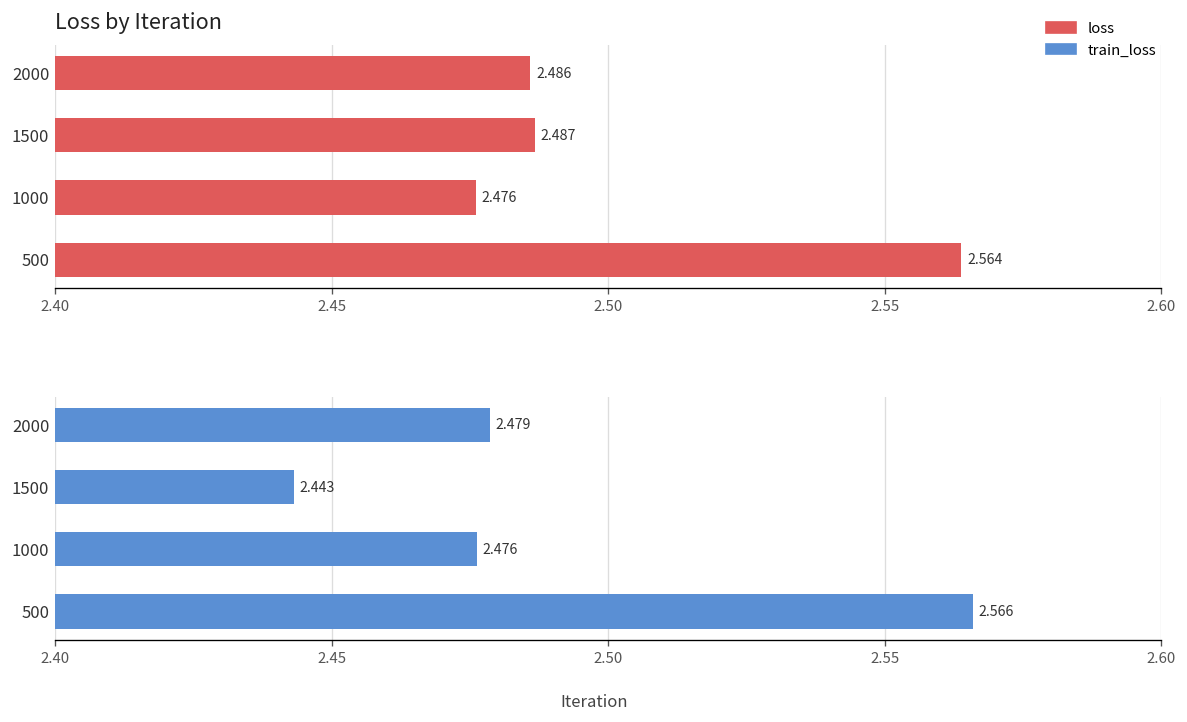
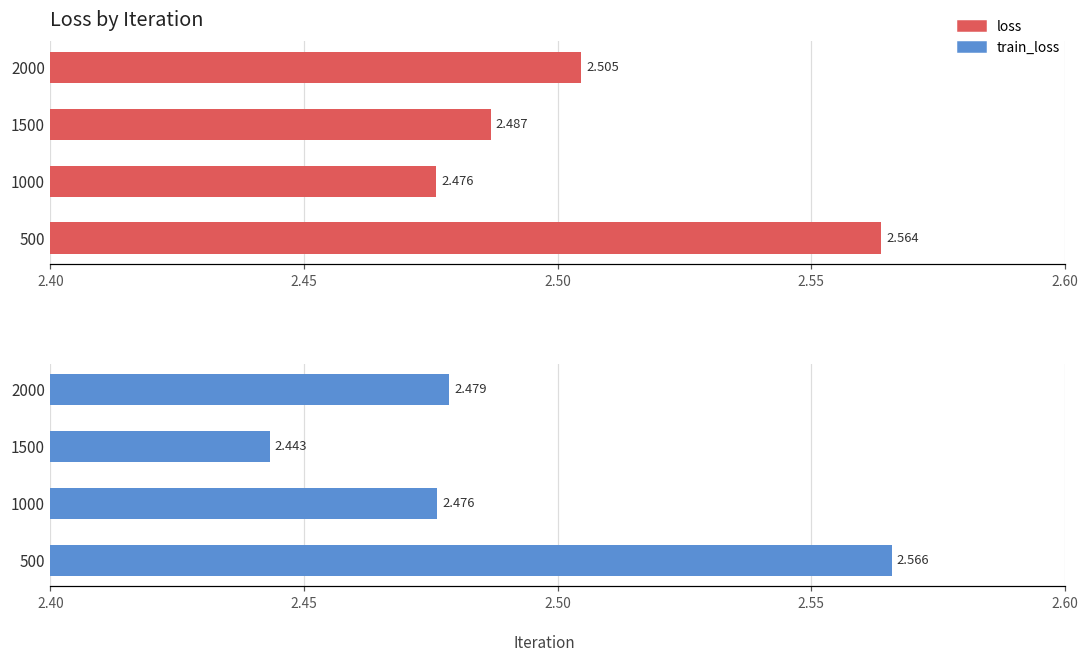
Loss by Iteration, 2000: 2.486 -> 2.505
